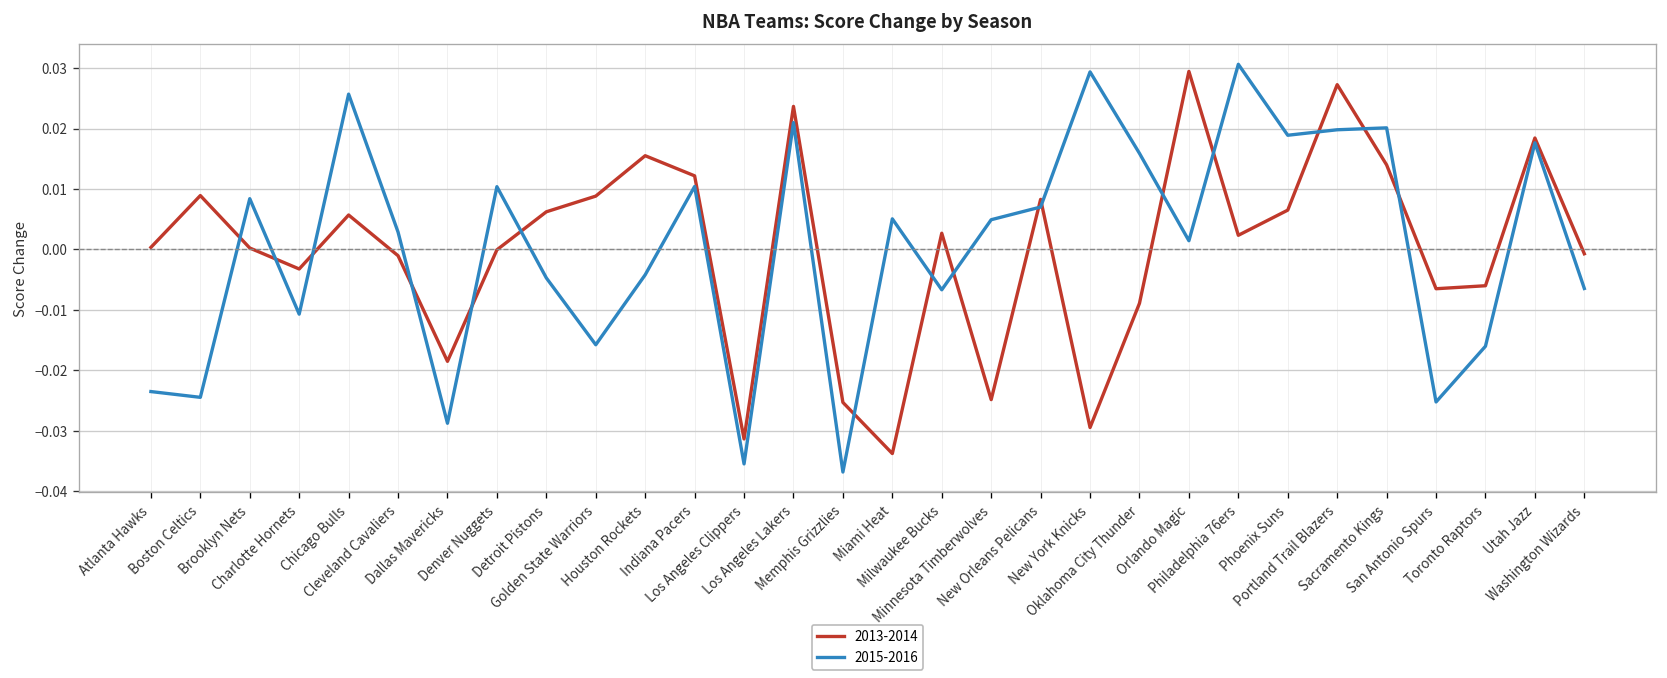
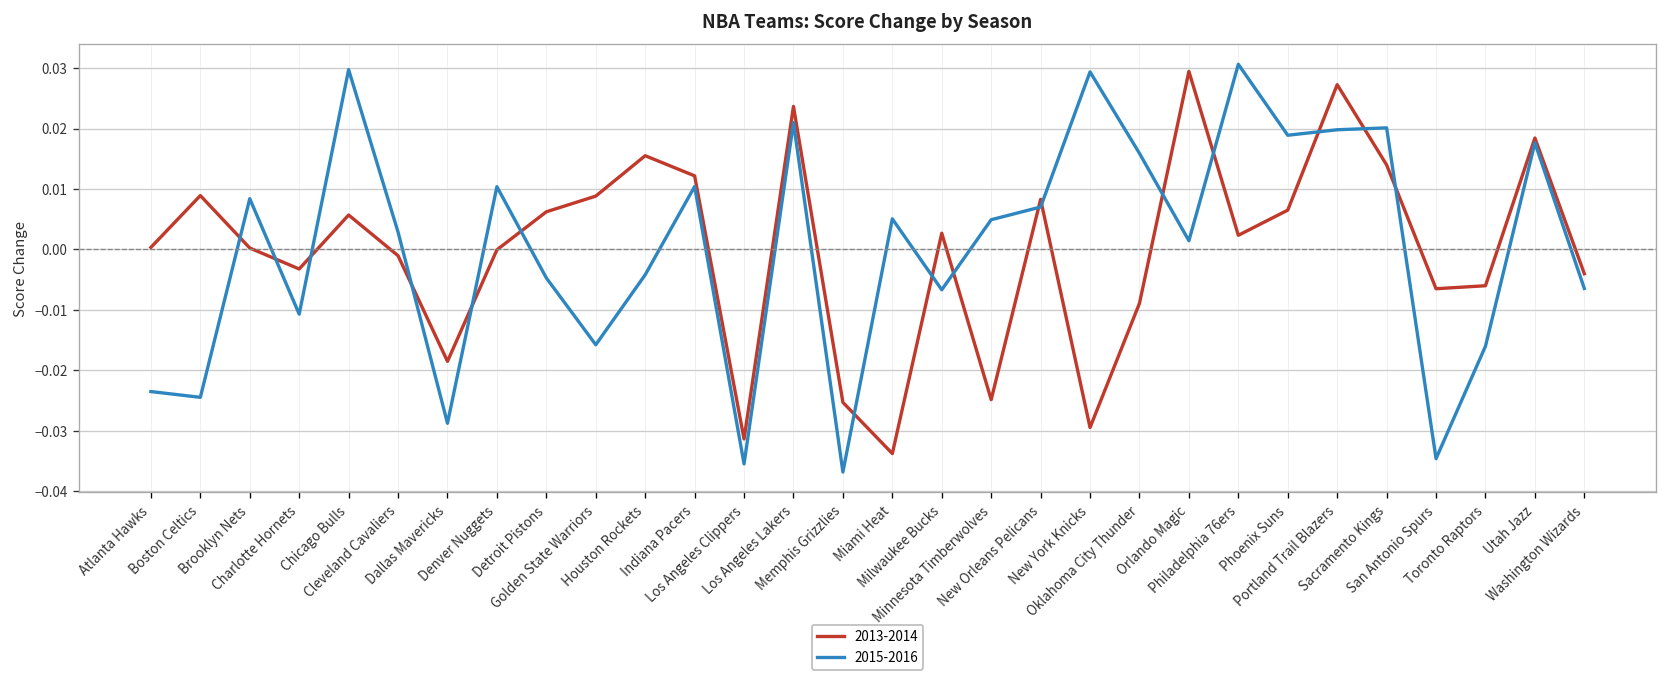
2015-2016, Chicago Bulls: 0.026 -> 0.030
2015-2016, San Antonio Spurs: -0.025 -> -0.035
2013-2014, Washington Wizards: -0.001 -> -0.004
